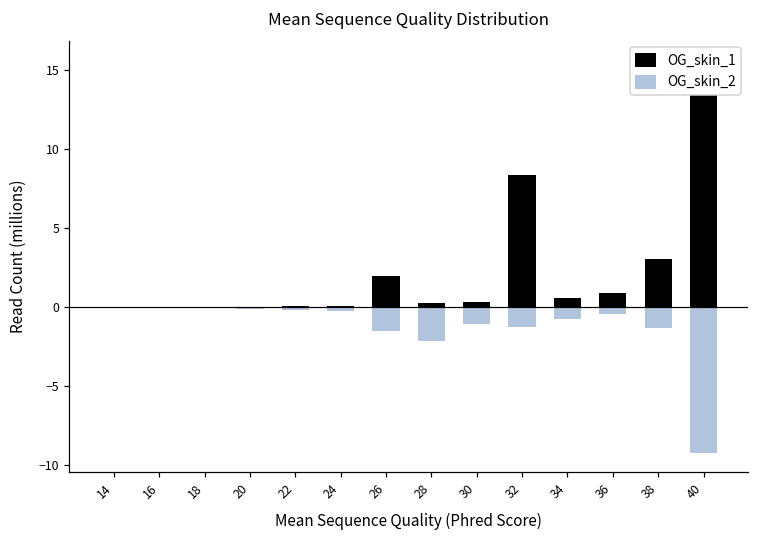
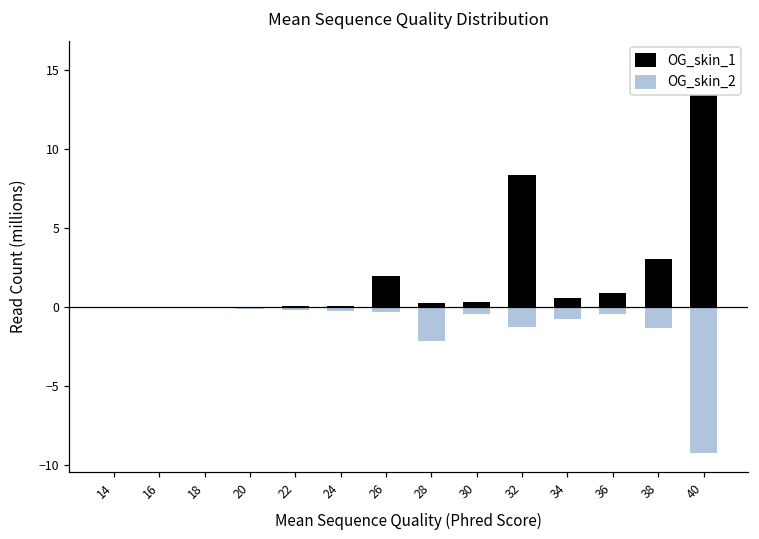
OG_skin_2, 26: -1.6 -> -0.3
OG_skin_2, 30: -1.1 -> -0.5
